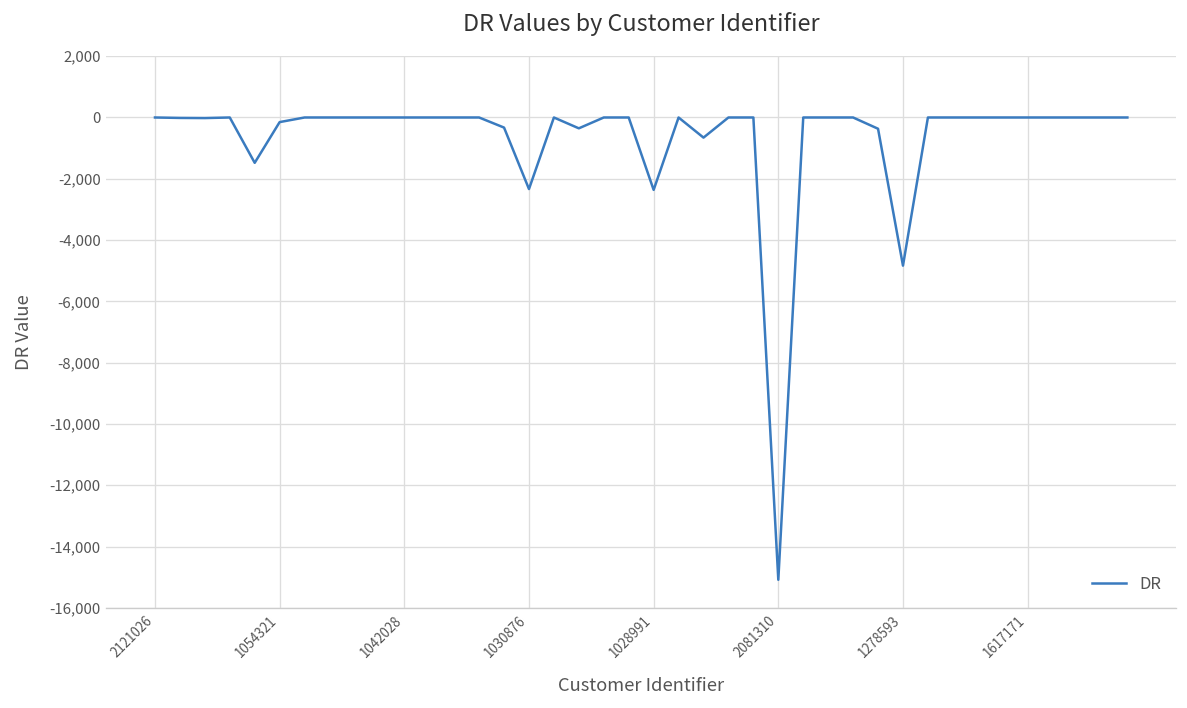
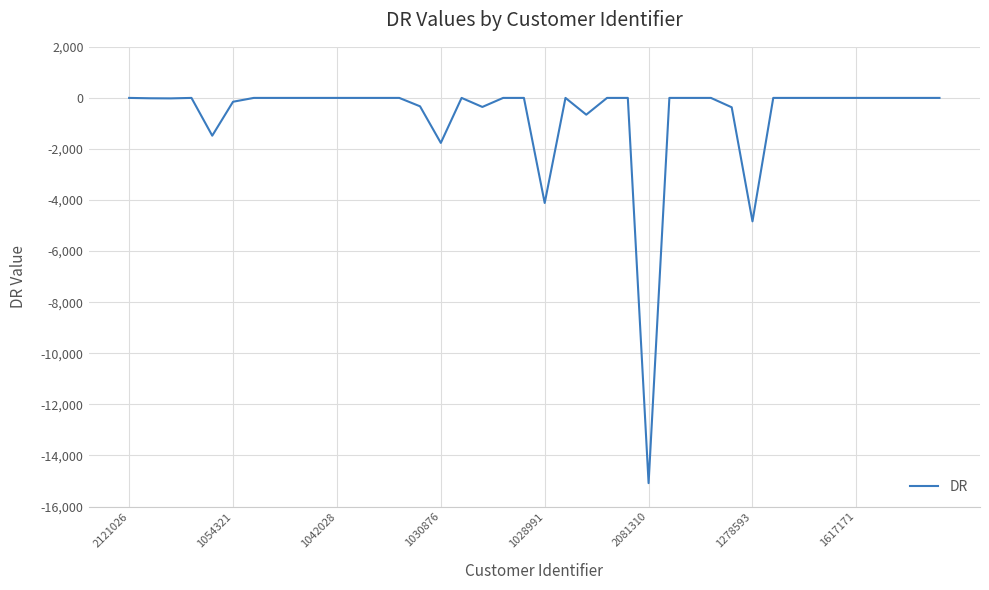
1030876: -2,300 -> -1,800
1028991: -2,400 -> -4,100
